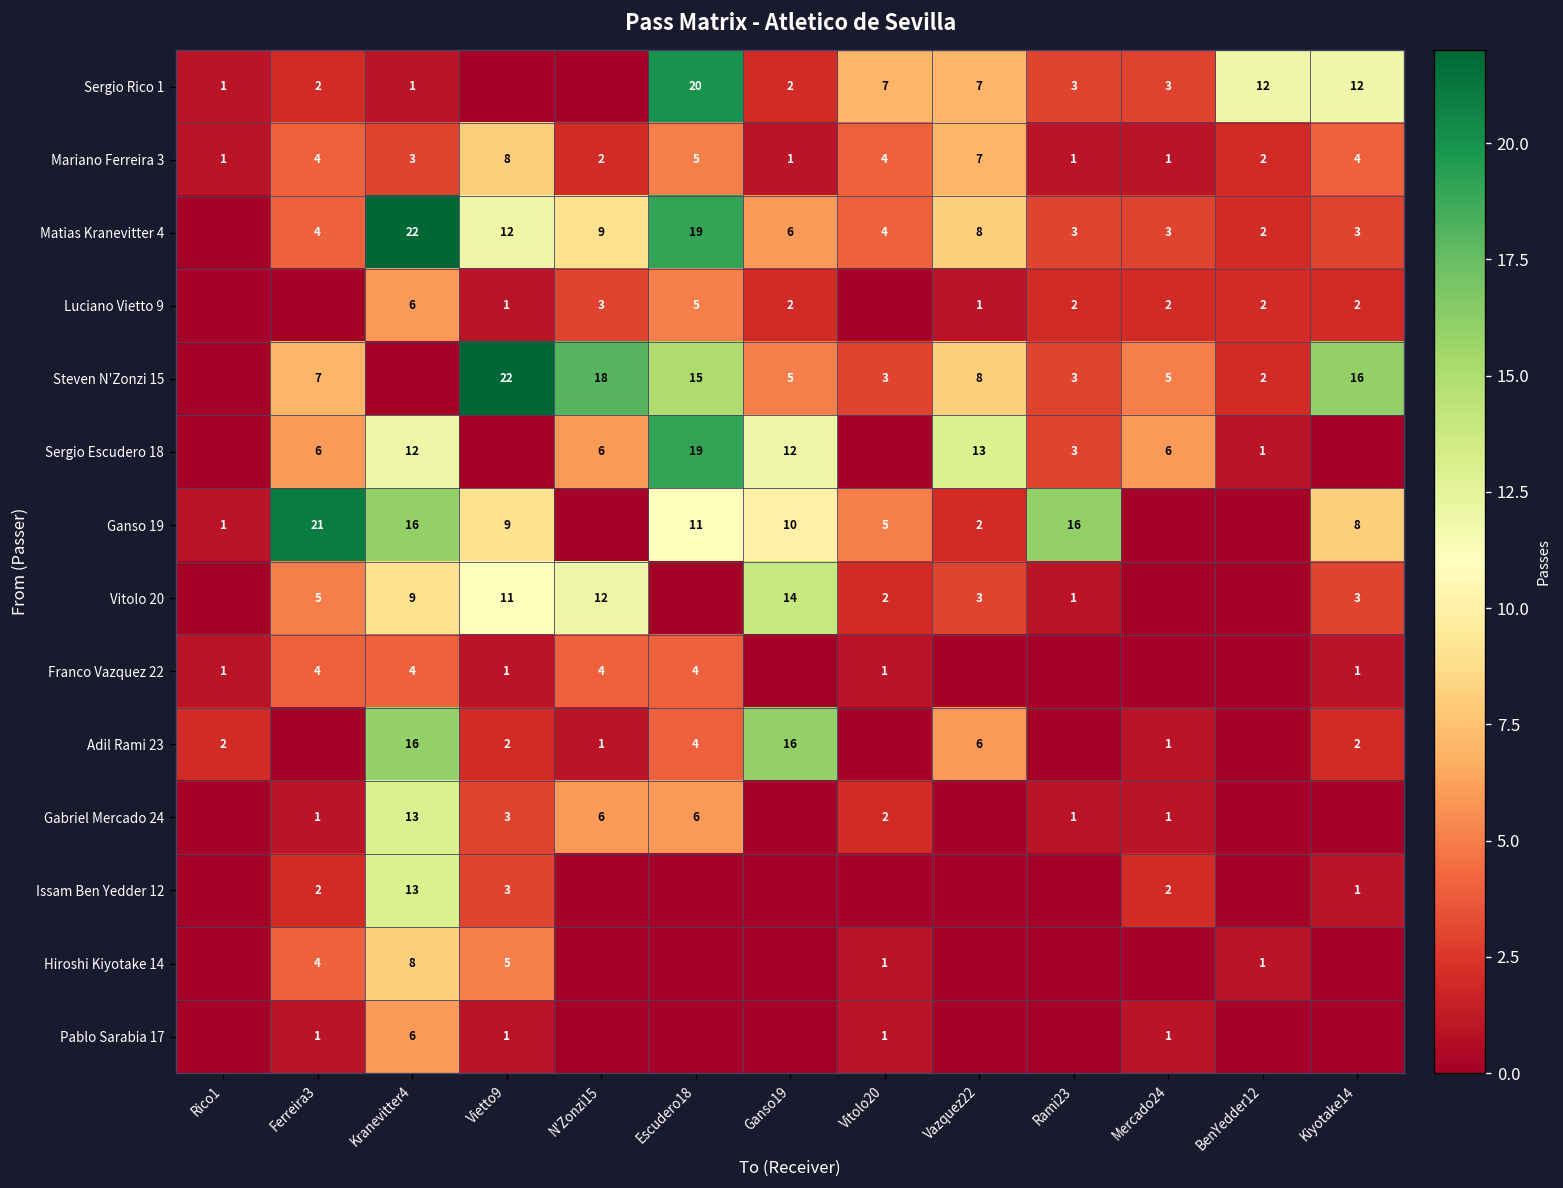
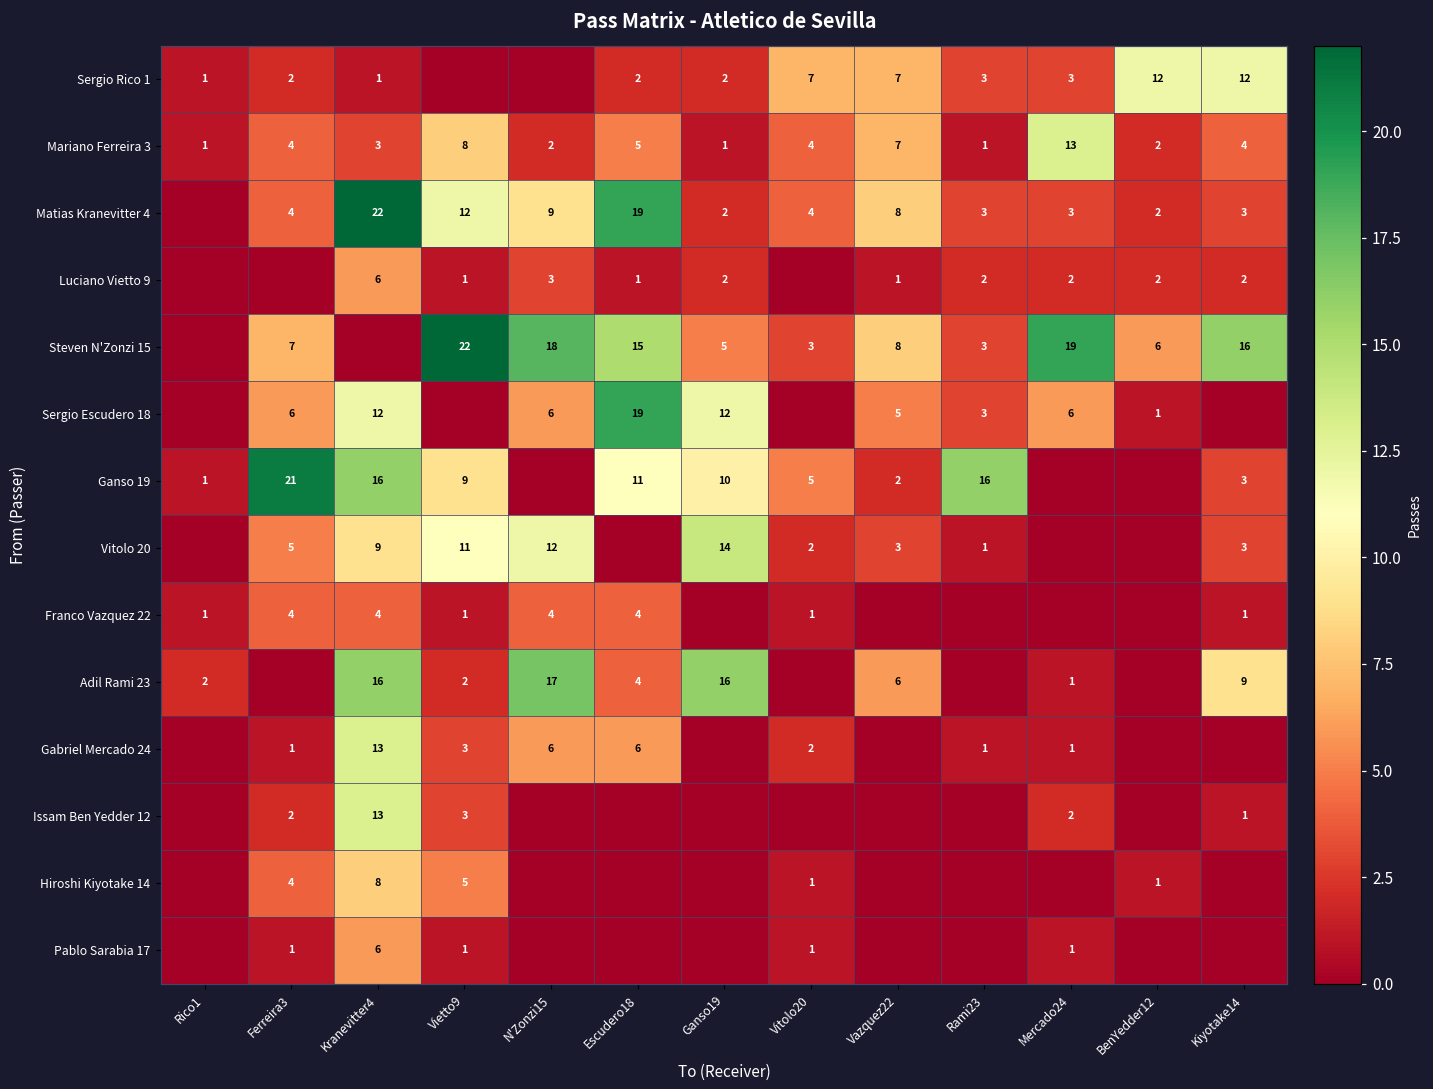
Sergio Rico 1, Escudero18: 20 -> 2
Mariano Ferreira 3, Mercado24: 1 -> 13
Matias Kranevitter 4, Ganso19: 6 -> 2
Luciano Vietto 9, Escudero18: 5 -> 1
Steven N'Zonzi 15, Mercado24: 5 -> 19
Steven N'Zonzi 15, BenYedder12: 2 -> 6
Sergio Escudero 18, Vazquez22: 13 -> 5
Ganso 19, Kiyotake14: 8 -> 3
Adil Rami 23, N'Zonzi15: 1 -> 17
Adil Rami 23, Kiyotake14: 2 -> 9
